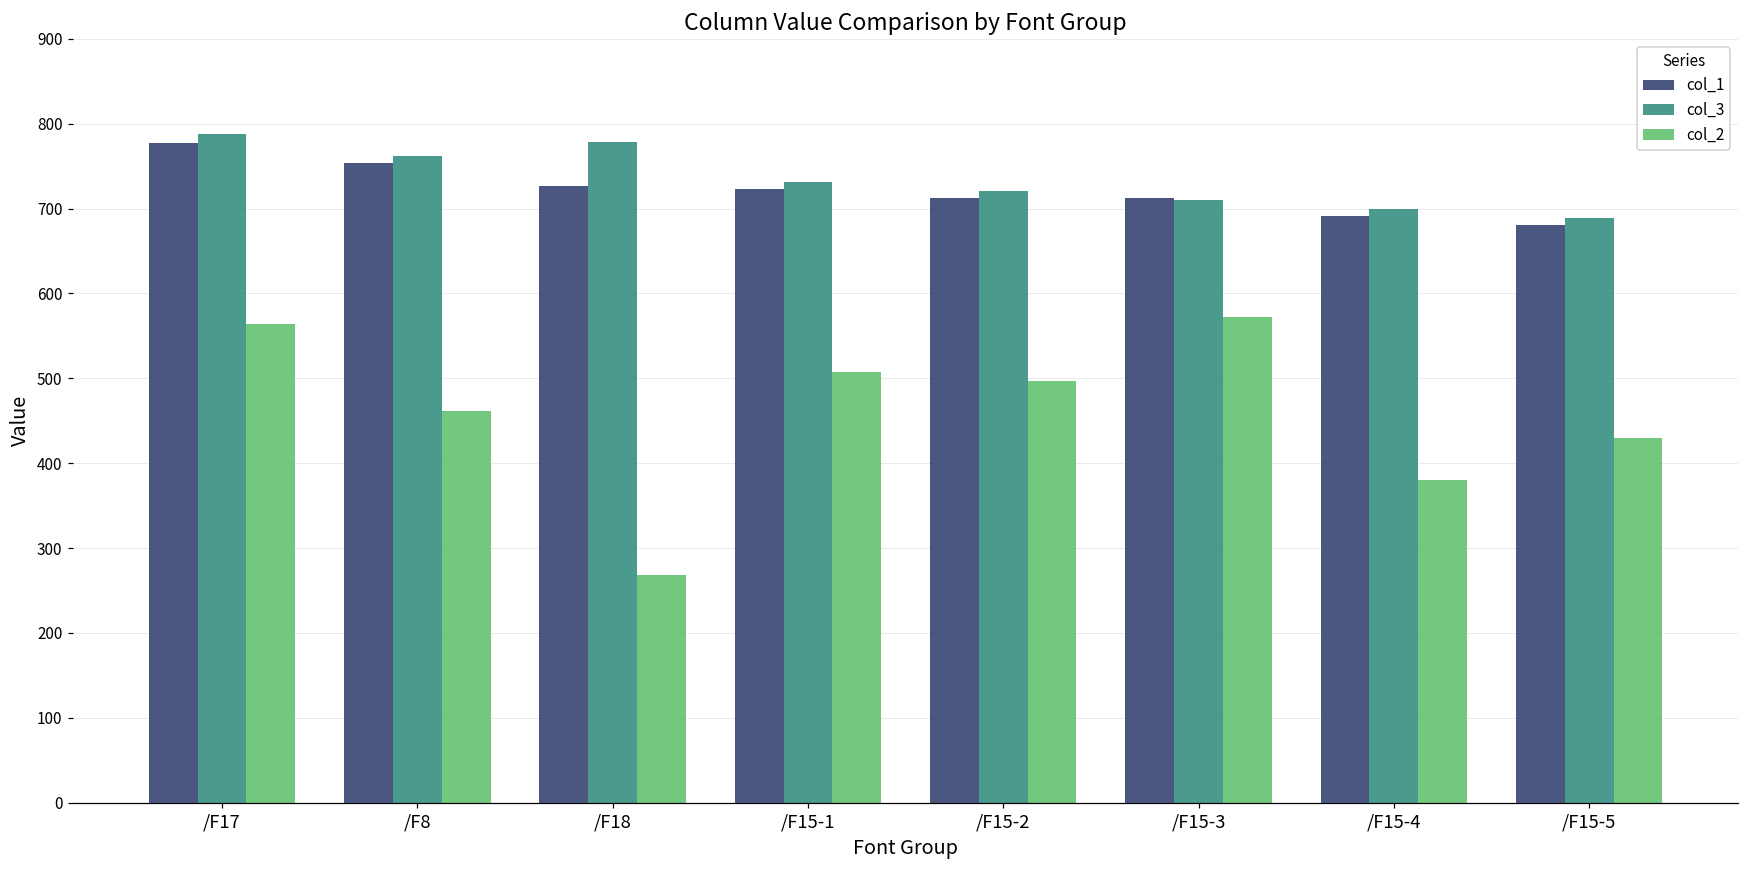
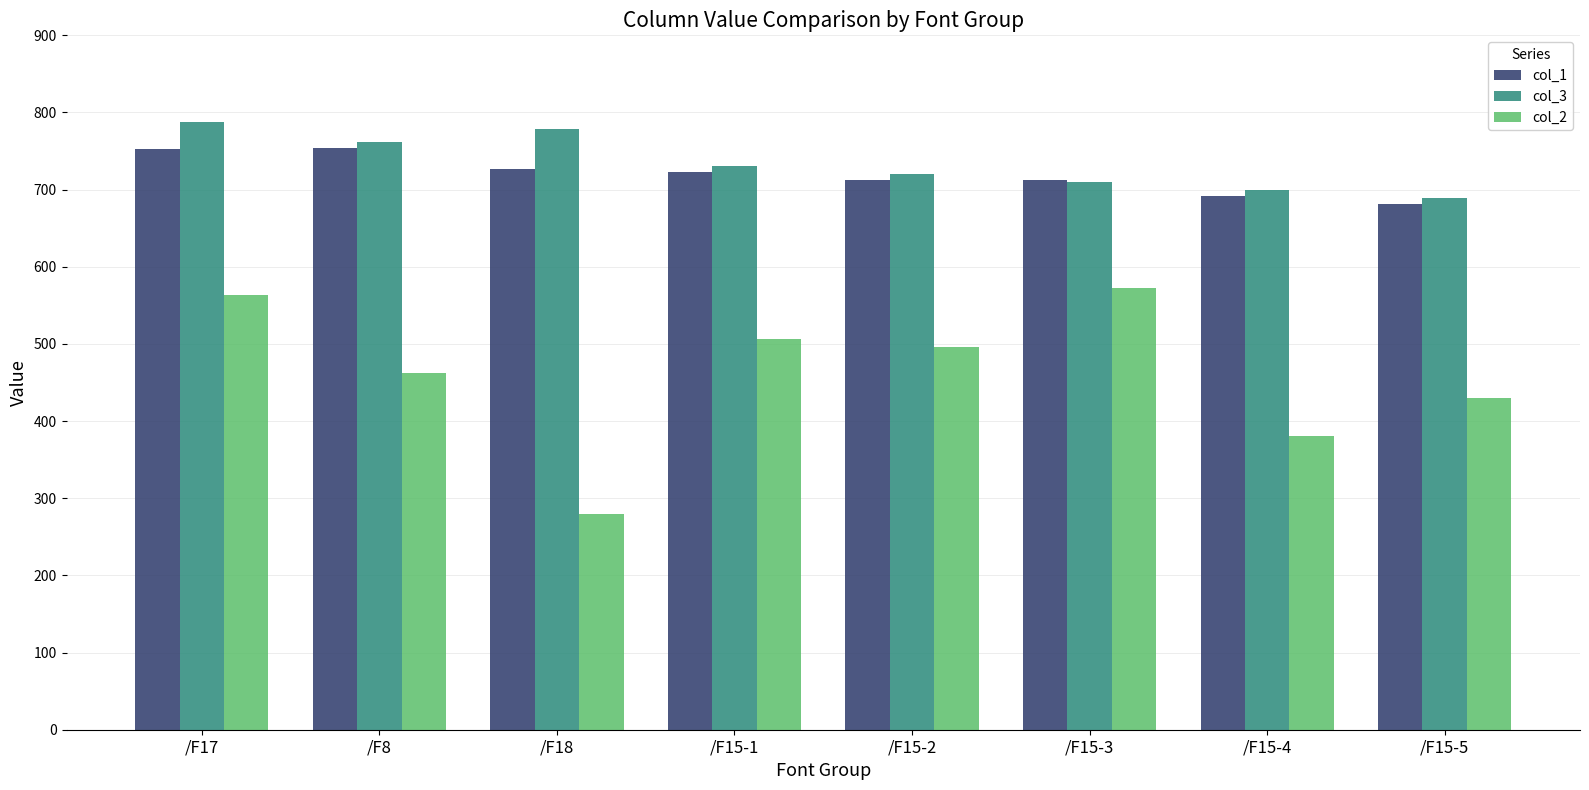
col_1, /F17: 780 -> 750
col_2, /F18: 270 -> 280
